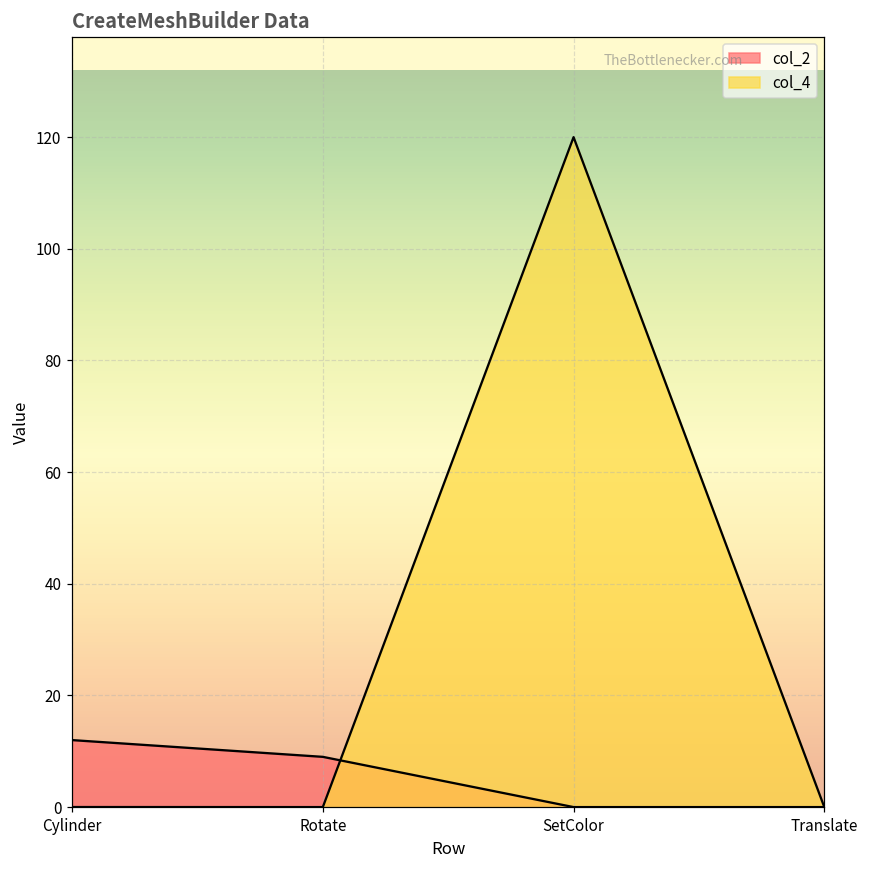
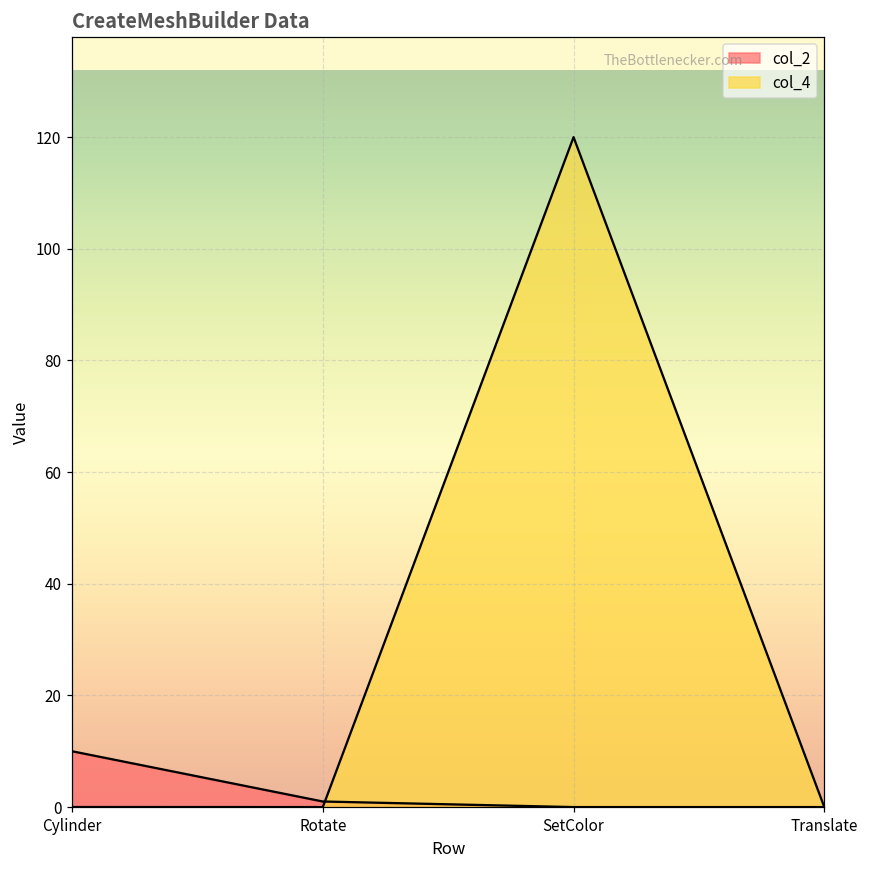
col_2, Cylinder: 12 -> 10
col_2, Rotate: 9 -> 1
